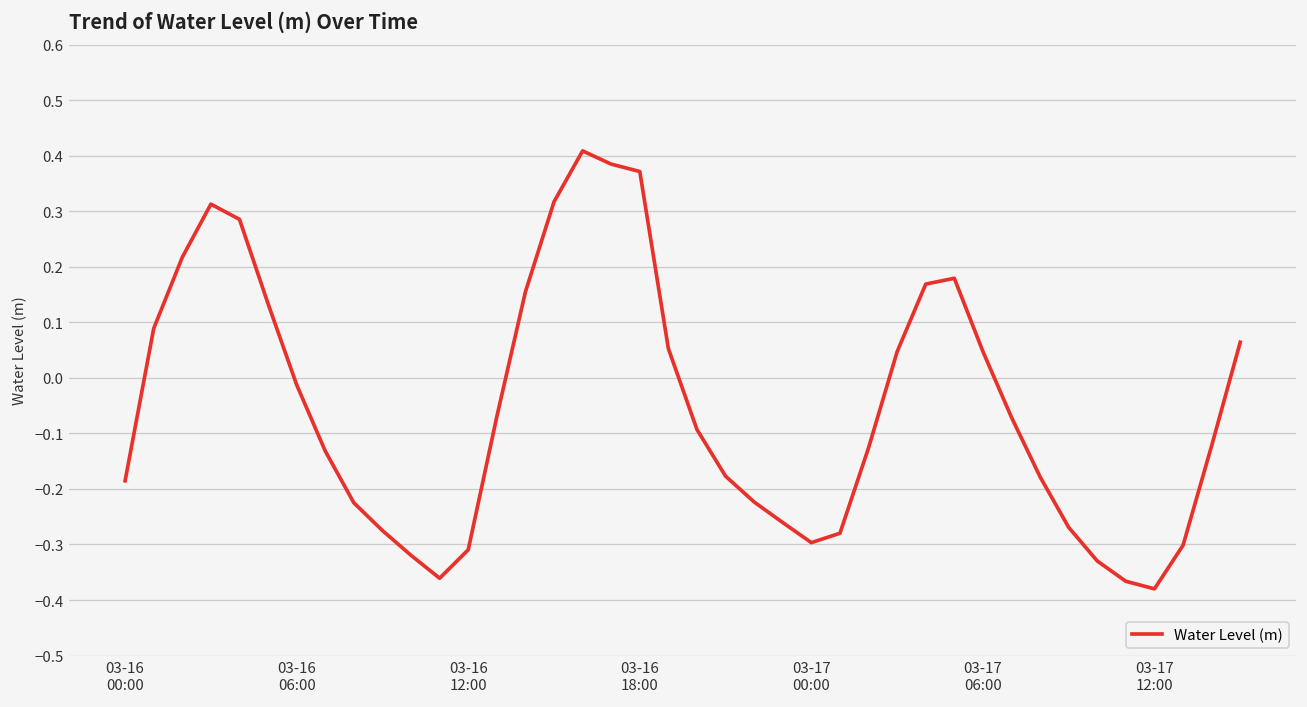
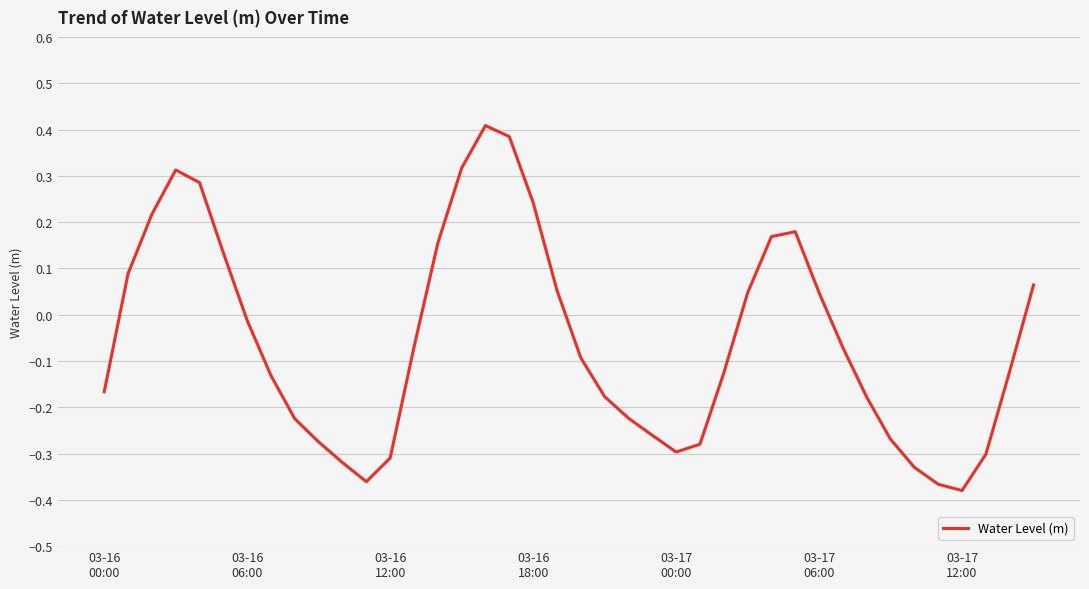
03-16 00:00: -0.19 -> -0.17
03-16 18:00: 0.37 -> 0.24
